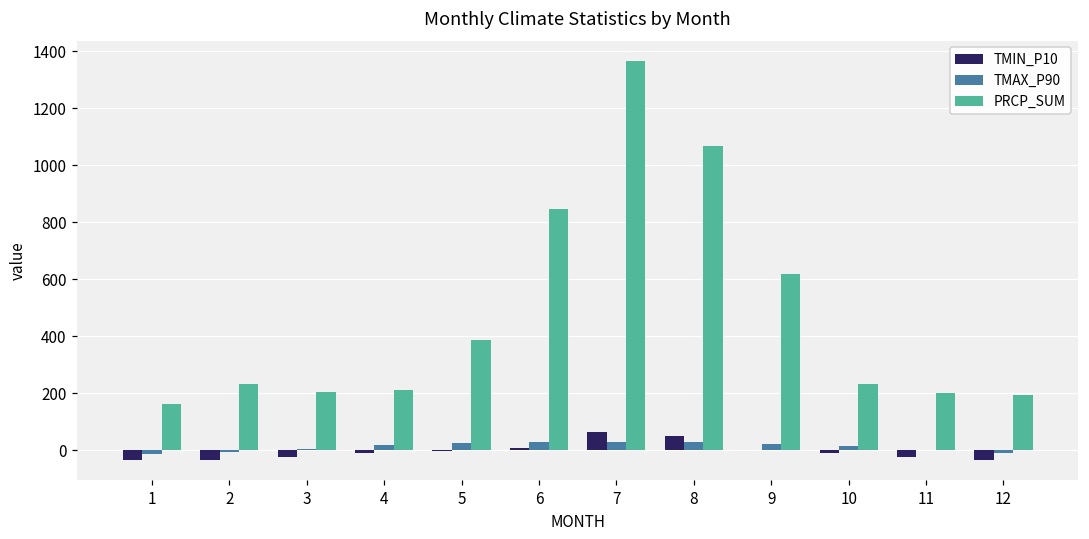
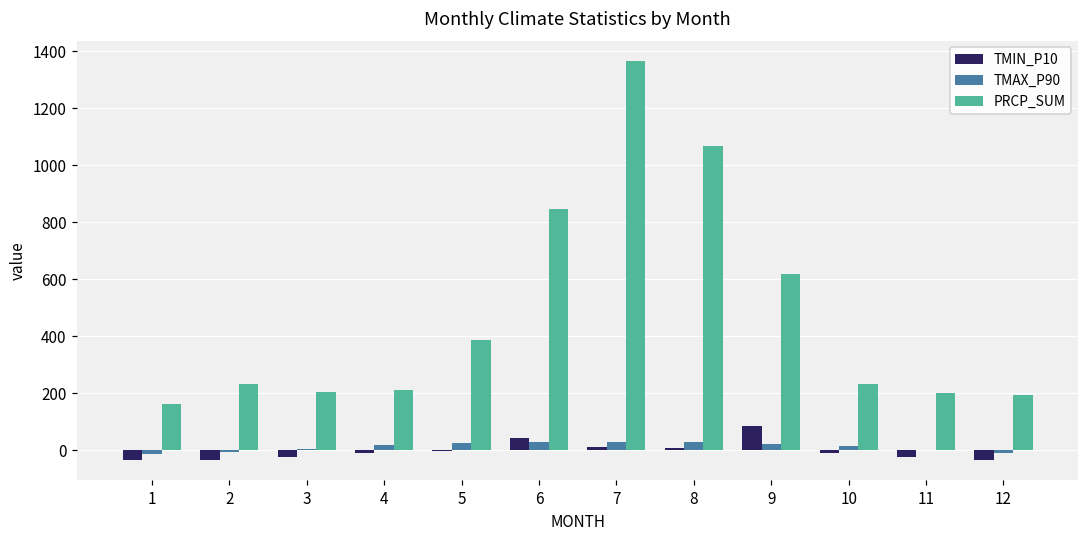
TMIN_P10, 6: 10 -> 40
TMIN_P10, 7: 60 -> 10
TMIN_P10, 8: 50 -> 10
TMIN_P10, 9: 0 -> 80
